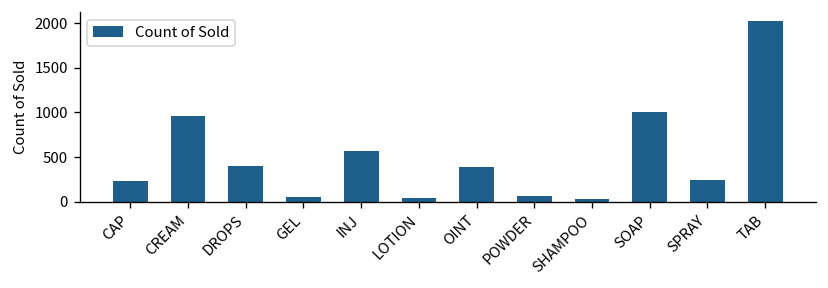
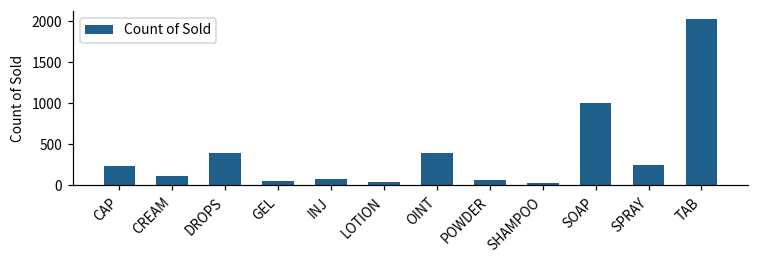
CREAM: 1000 -> 100
INJ: 600 -> 100
